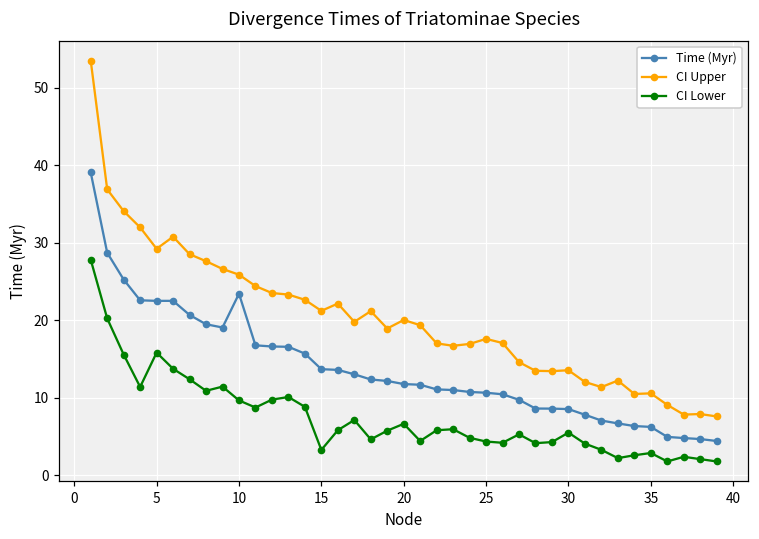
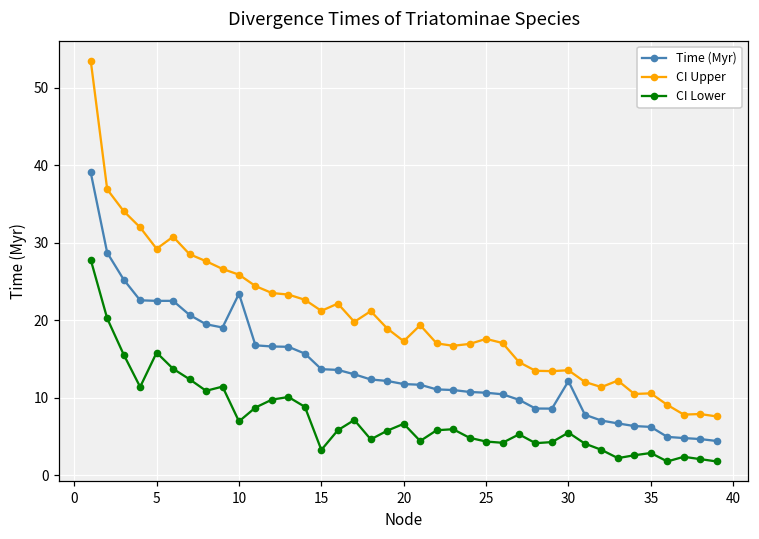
CI Lower, 10: 10 -> 7
CI Upper, 20: 20 -> 17
Time (Myr), 30: 9 -> 12
